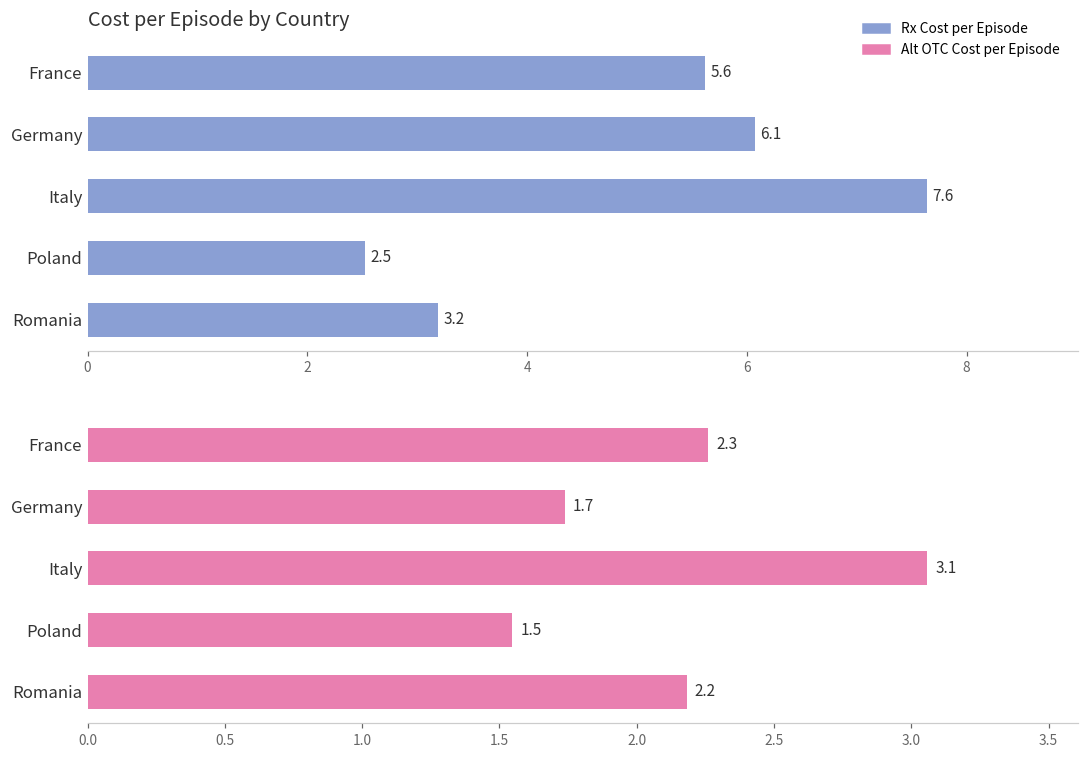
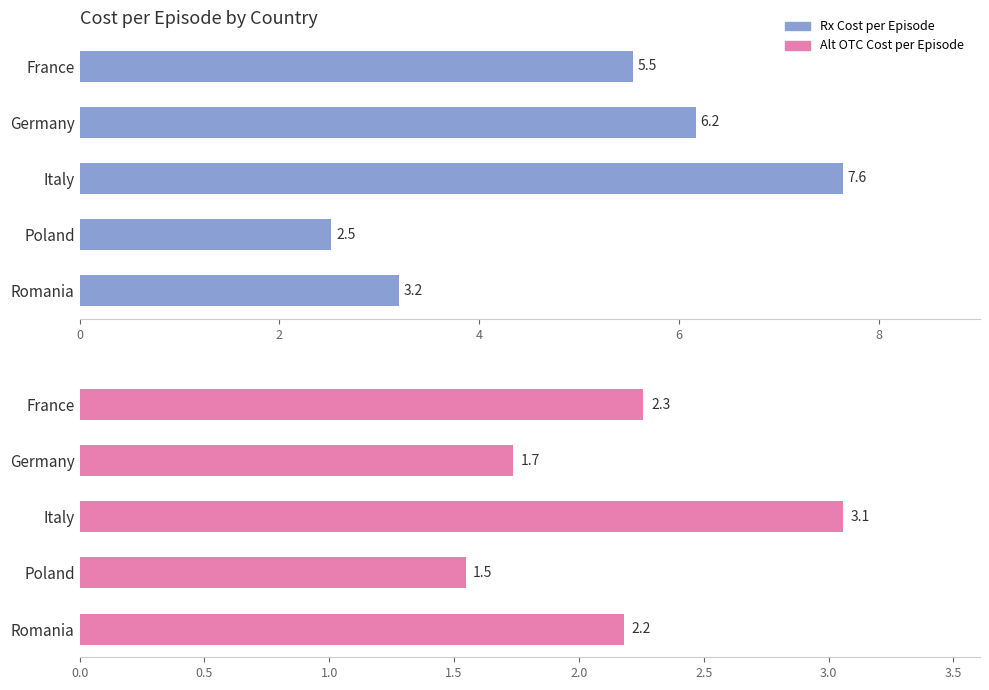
Cost per Episode by Country, France: 5.6 -> 5.5
Cost per Episode by Country, Germany: 6.1 -> 6.2
